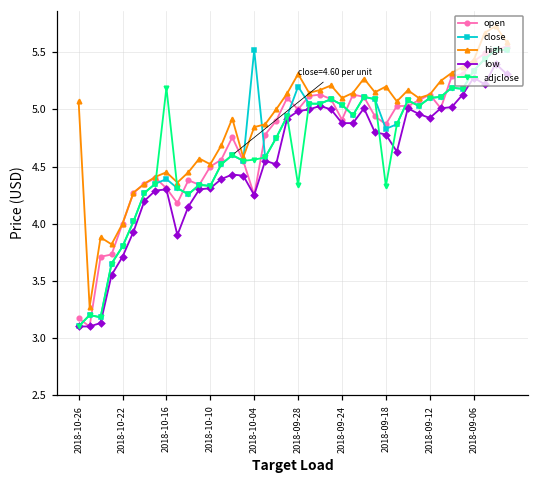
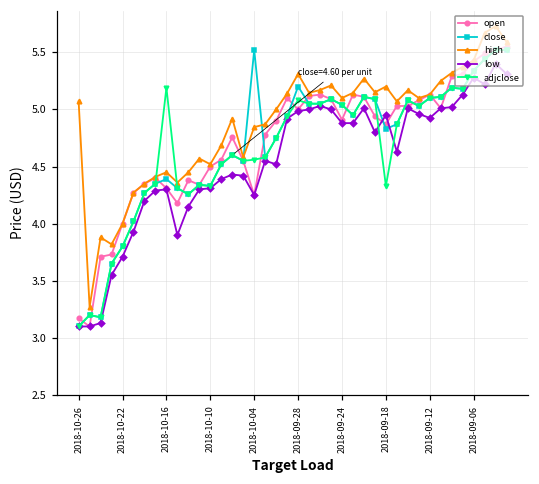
adjclose, 2018-09-28: 4.34 -> 5.08
low, 2018-09-18: 4.78 -> 4.95
